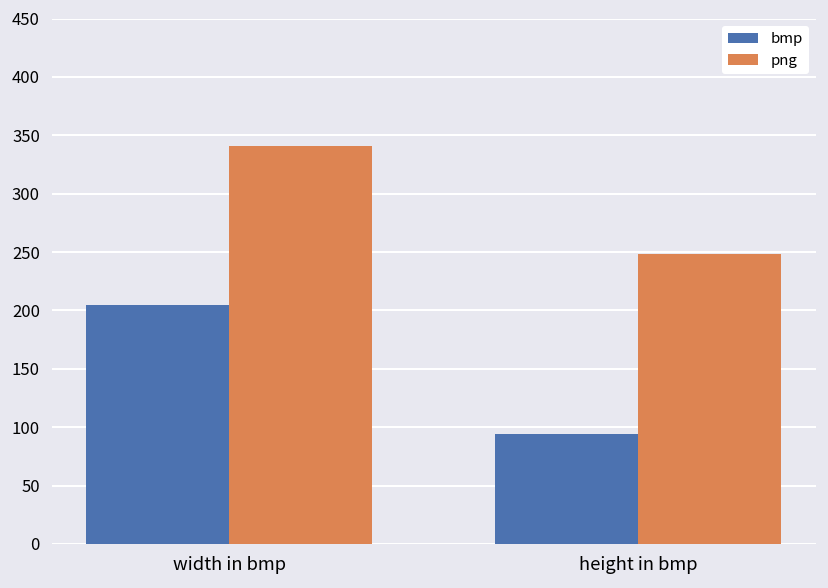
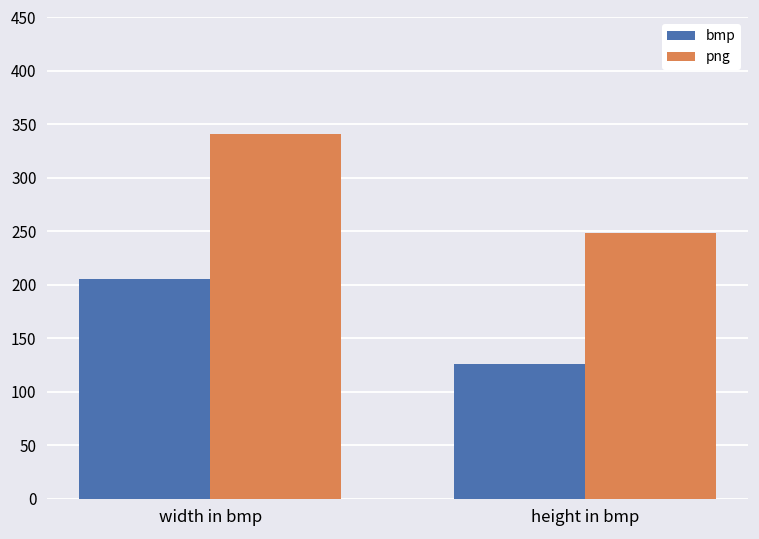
bmp, height in bmp: 90 -> 130
